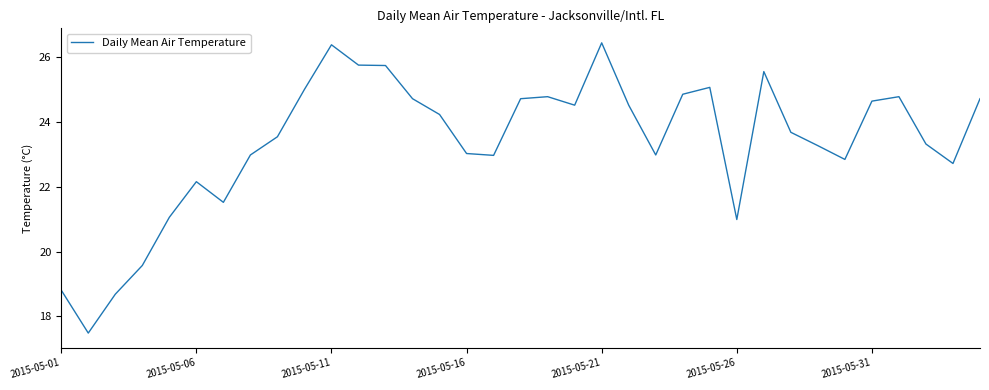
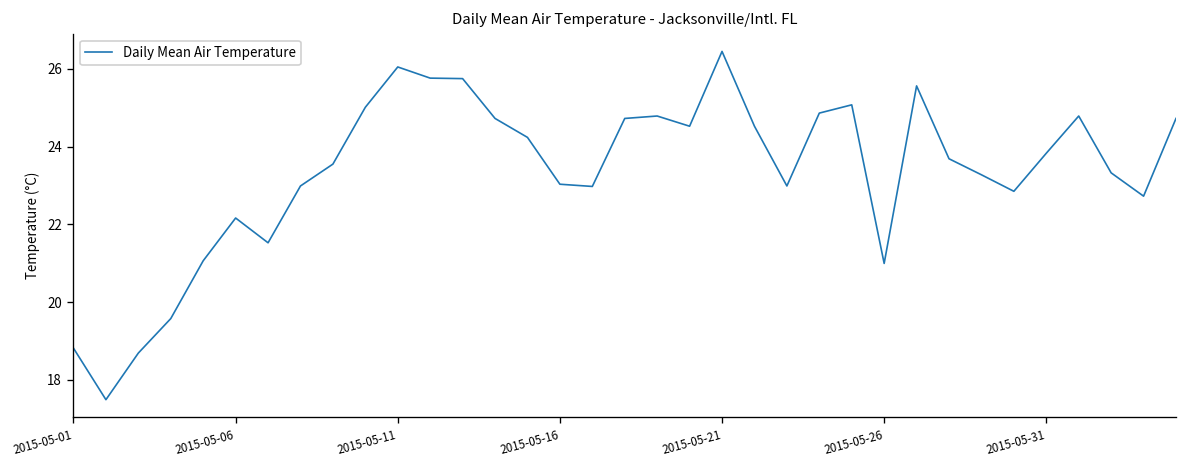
2015-05-11: 26.4 -> 26.1
2015-05-31: 24.7 -> 23.8
